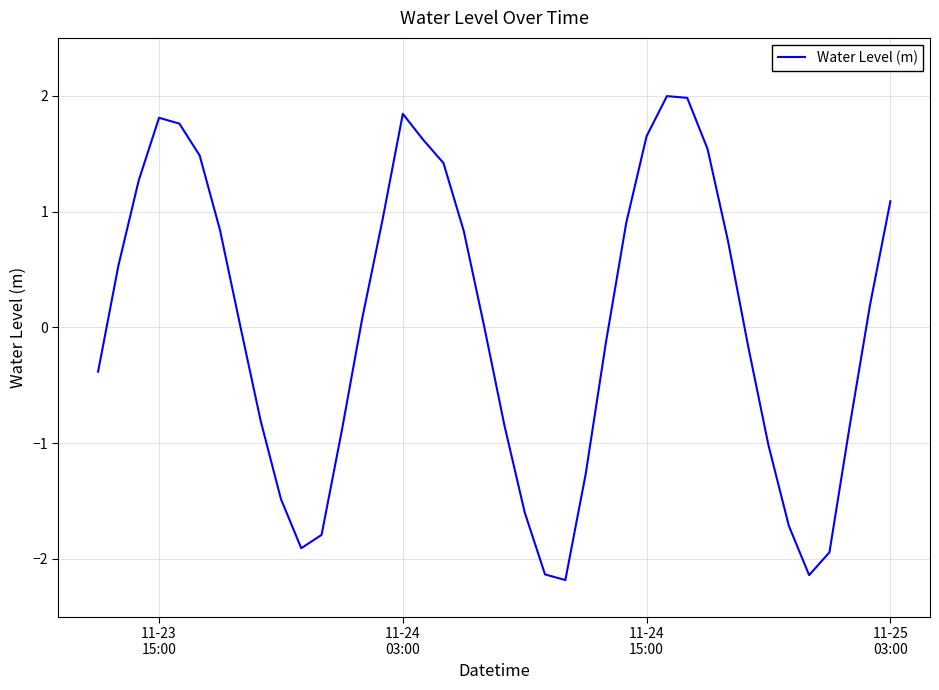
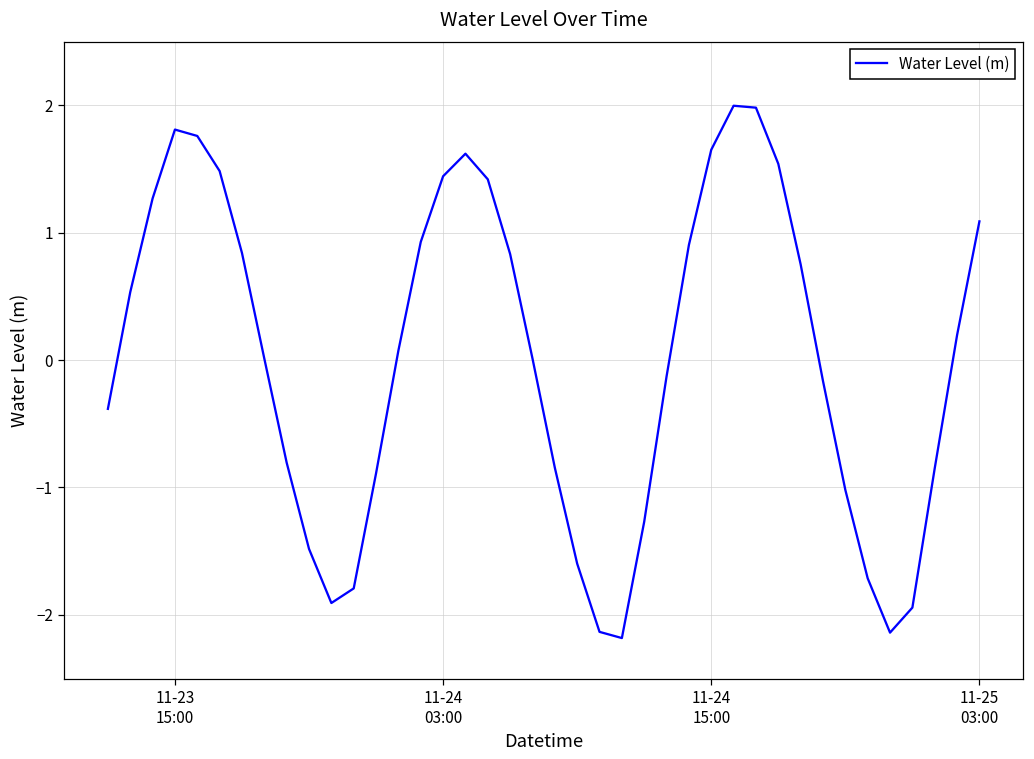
11-24 03:00: 1.84 -> 1.44
